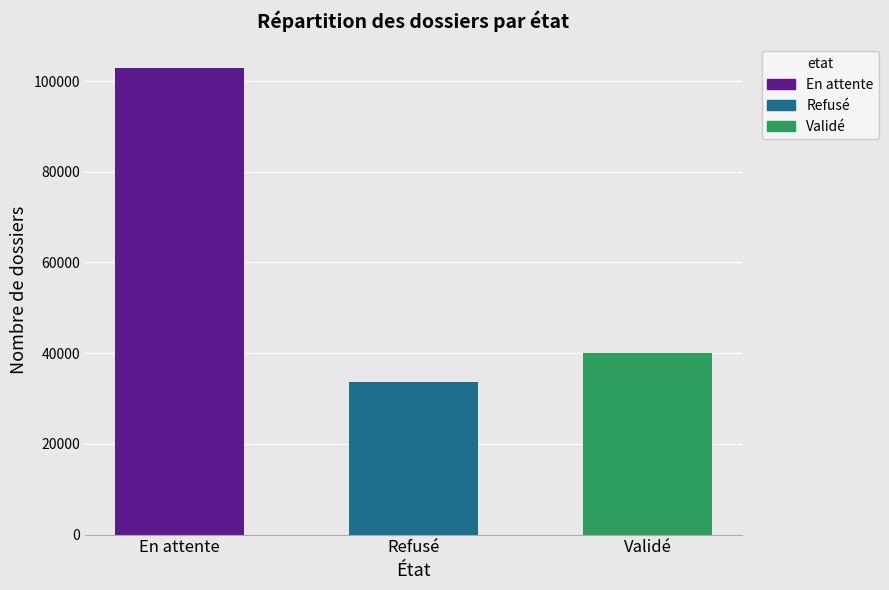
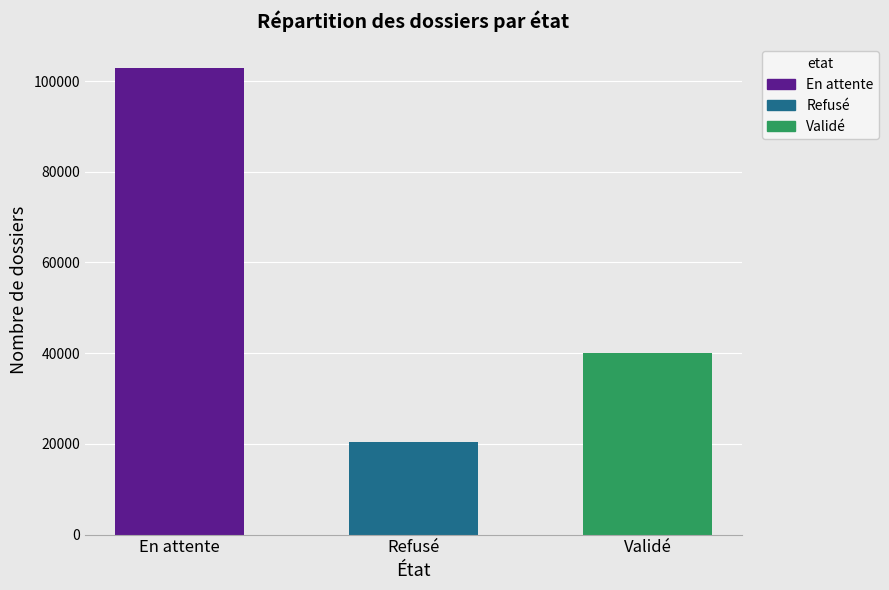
Refusé: 34000 -> 20000
